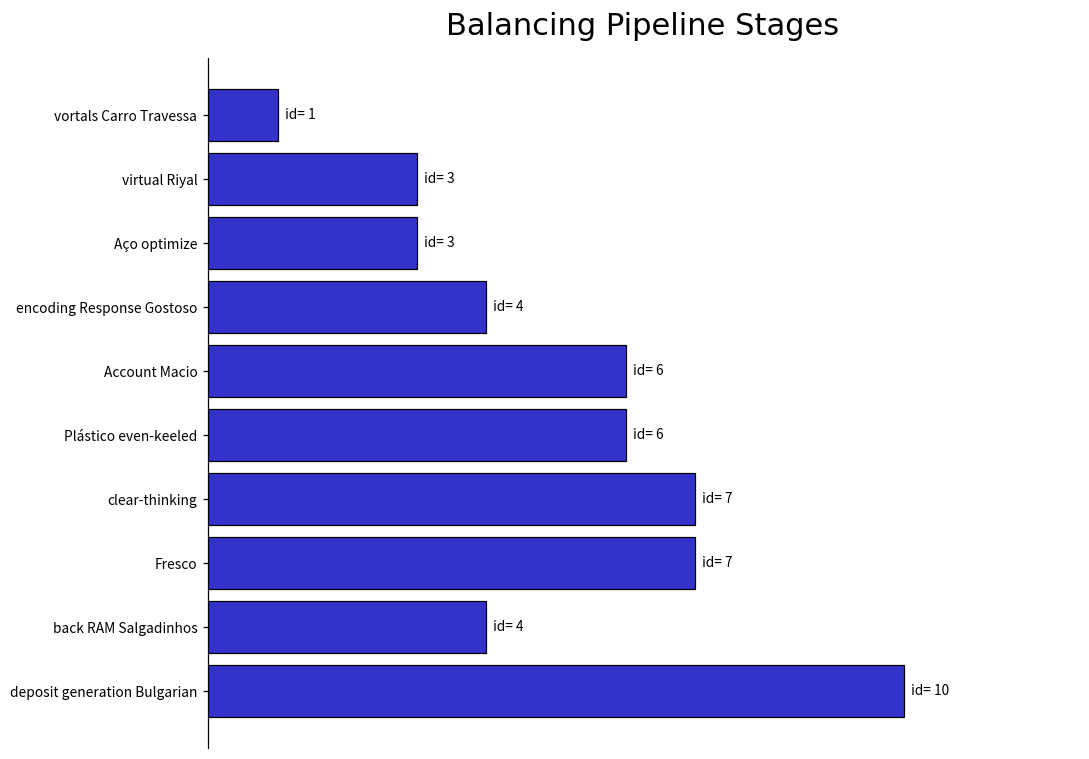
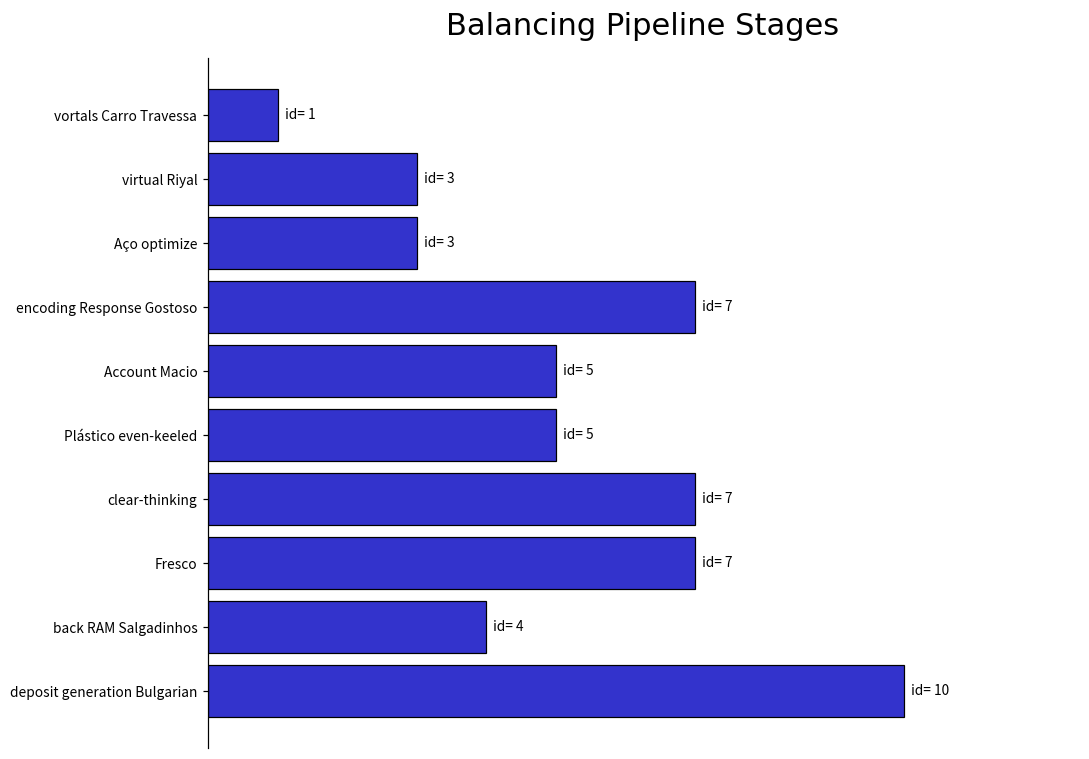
encoding Response Gostoso: 4 -> 7
Account Macio: 6 -> 5
Plástico even-keeled: 6 -> 5
